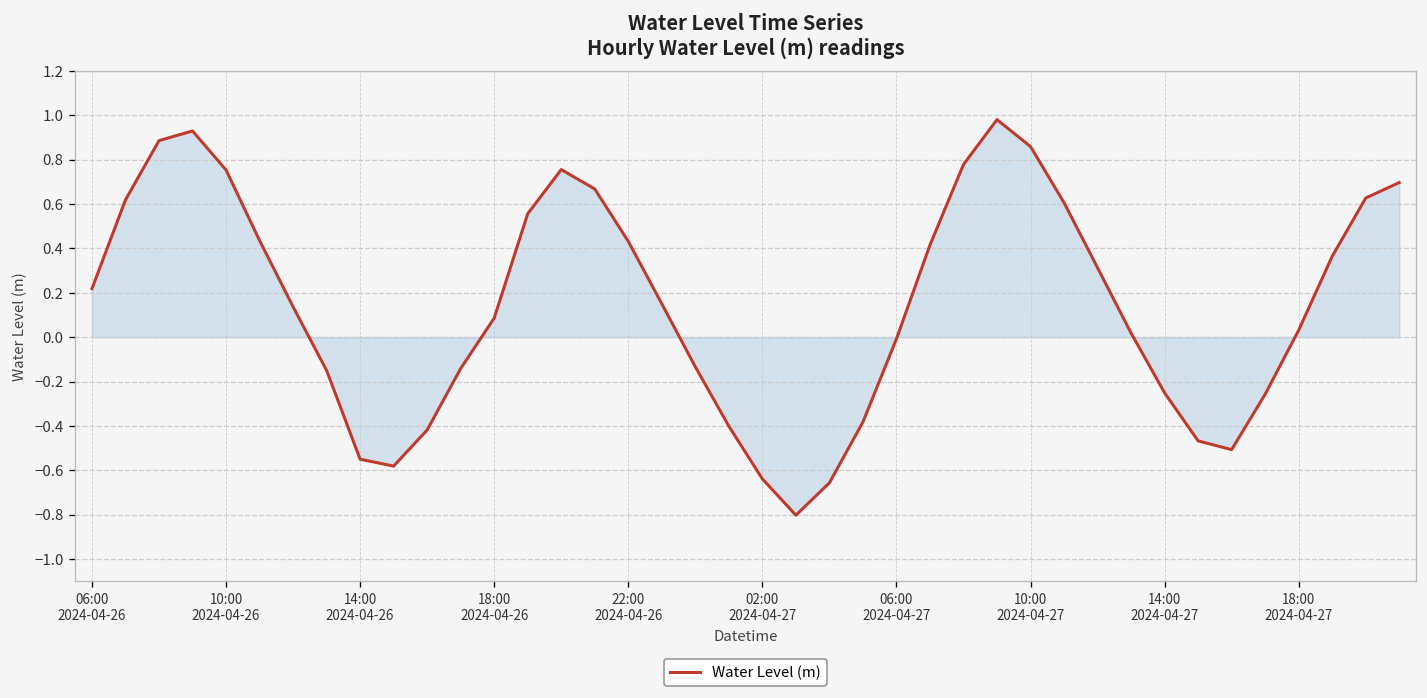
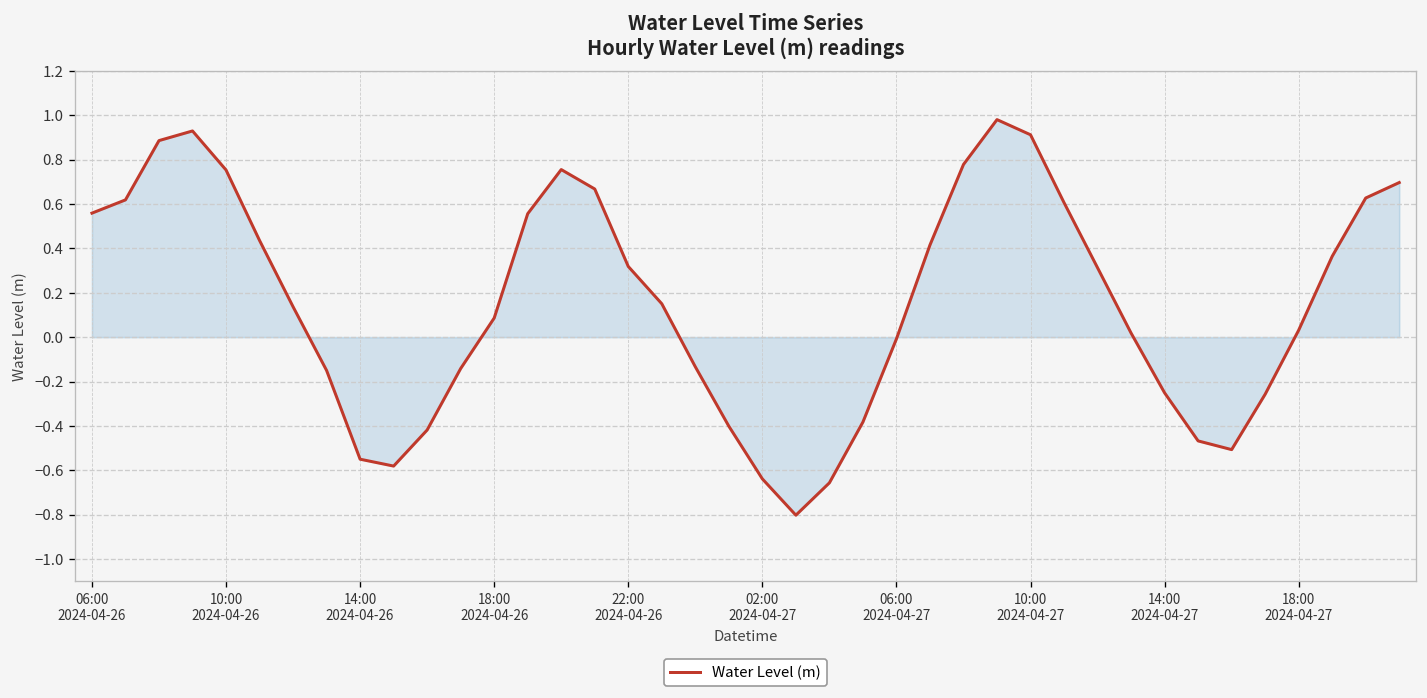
Water Level (m), 06:00 2024-04-26: 0.22 -> 0.56
Water Level (m), 22:00 2024-04-26: 0.43 -> 0.32
Water Level (m), 10:00 2024-04-27: 0.86 -> 0.91
